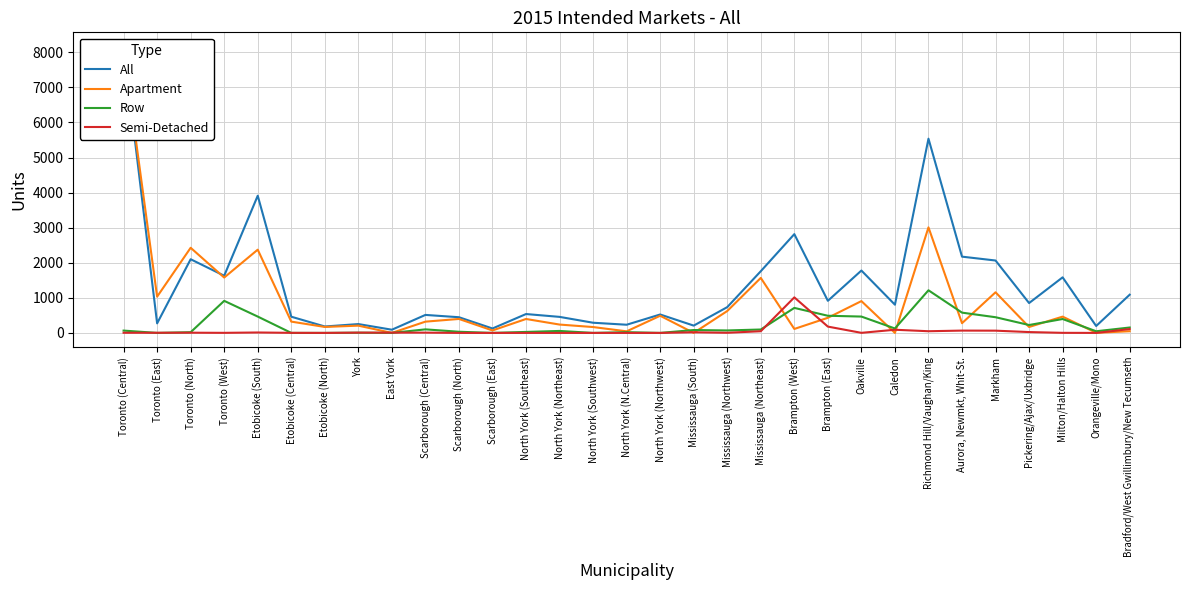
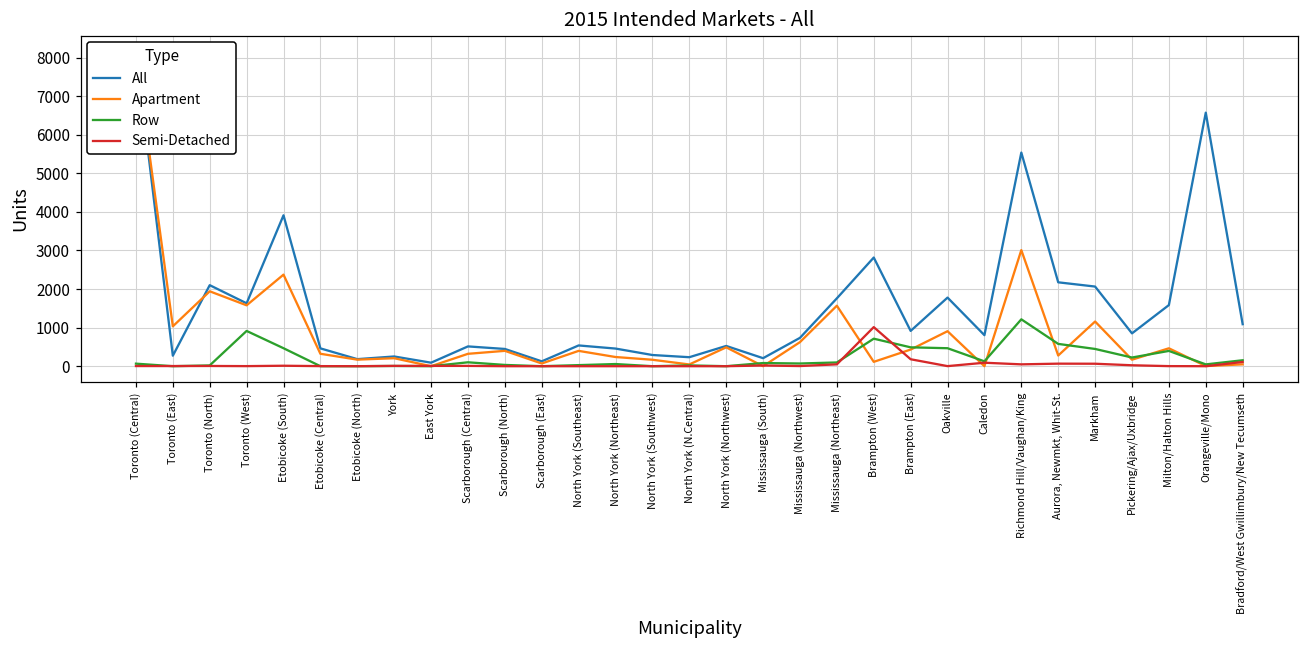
Apartment, Toronto (North): 2400 -> 1900
All, Orangeville/Mono: 200 -> 6600
